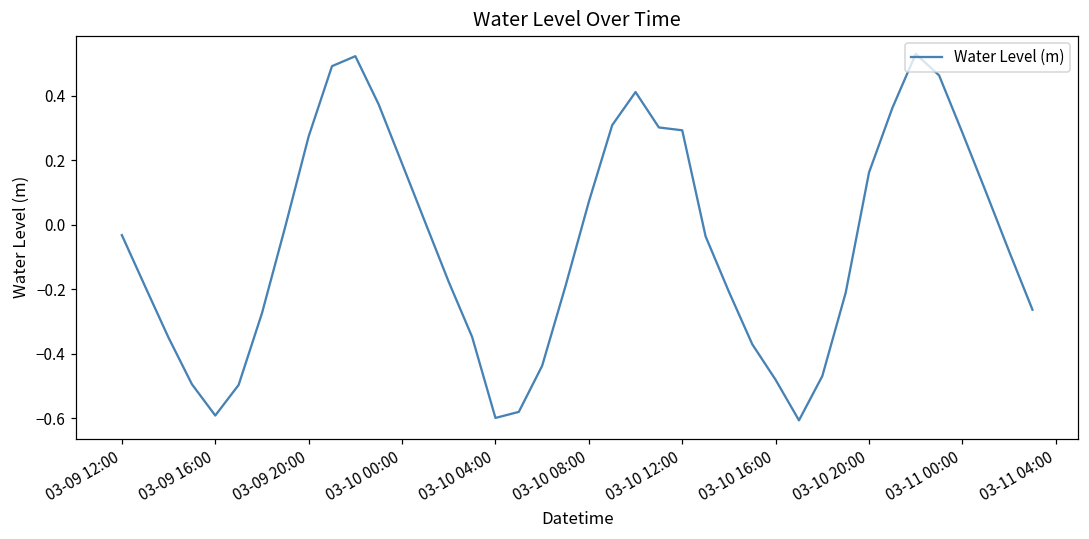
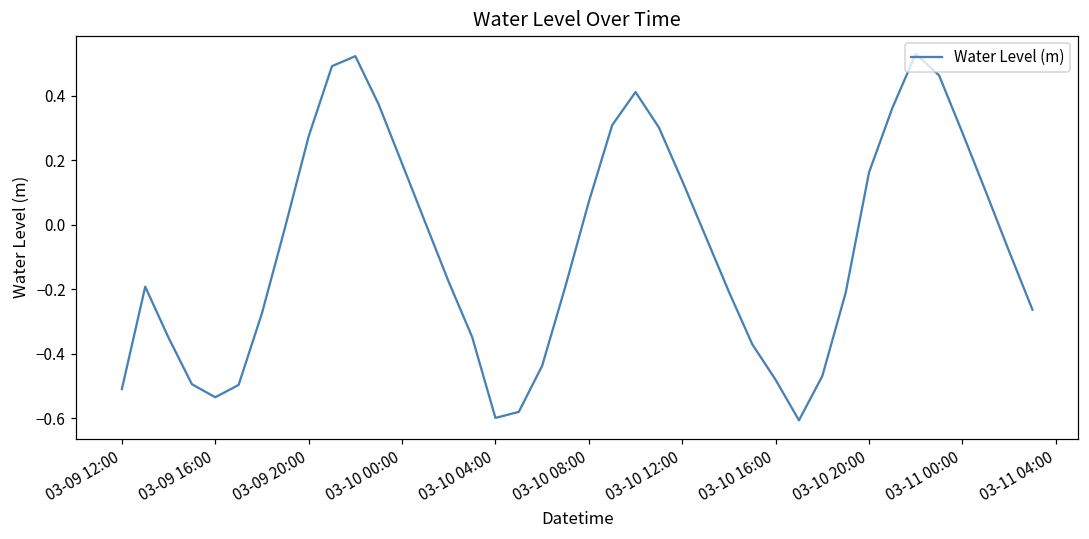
03-09 12:00: -0.03 -> -0.51
03-09 16:00: -0.59 -> -0.53
03-10 12:00: 0.29 -> 0.14
